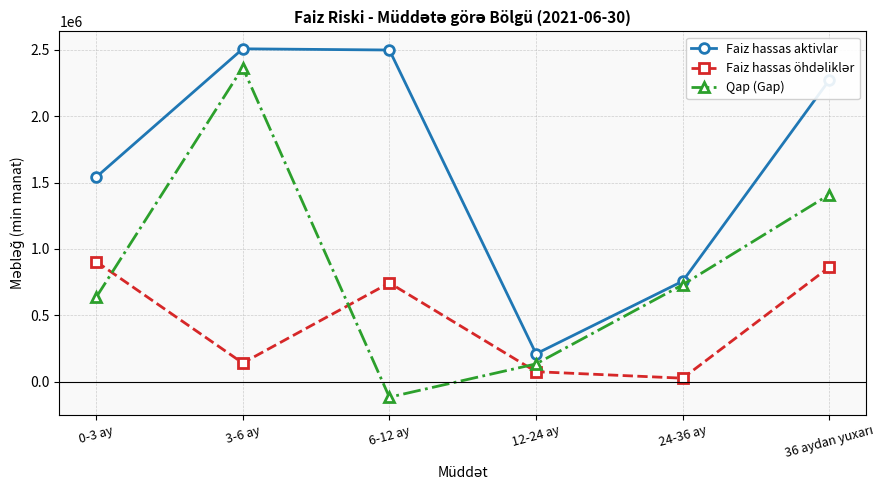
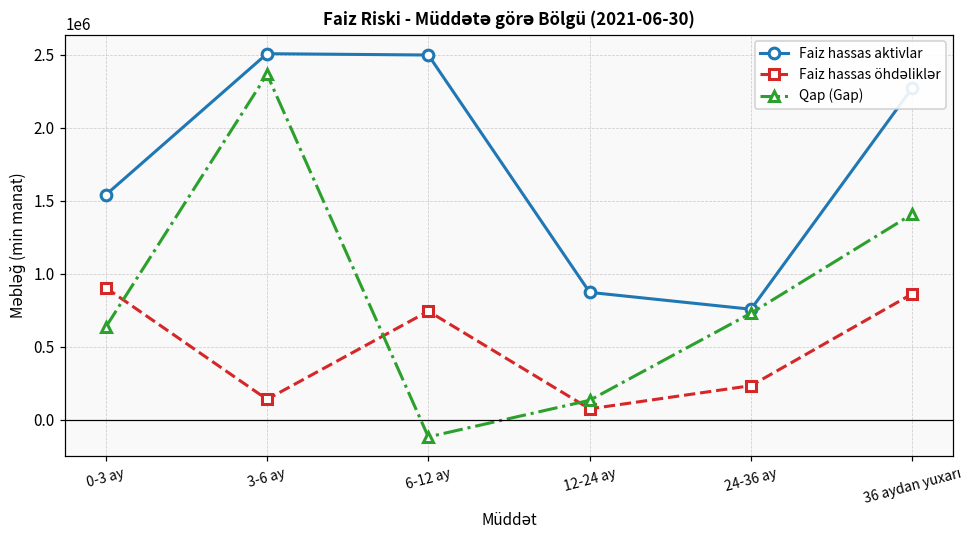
Faiz hassas aktivlar, 12-24 ay: 210000 -> 870000
Faiz hassas öhdəliklər, 24-36 ay: 30000 -> 230000
